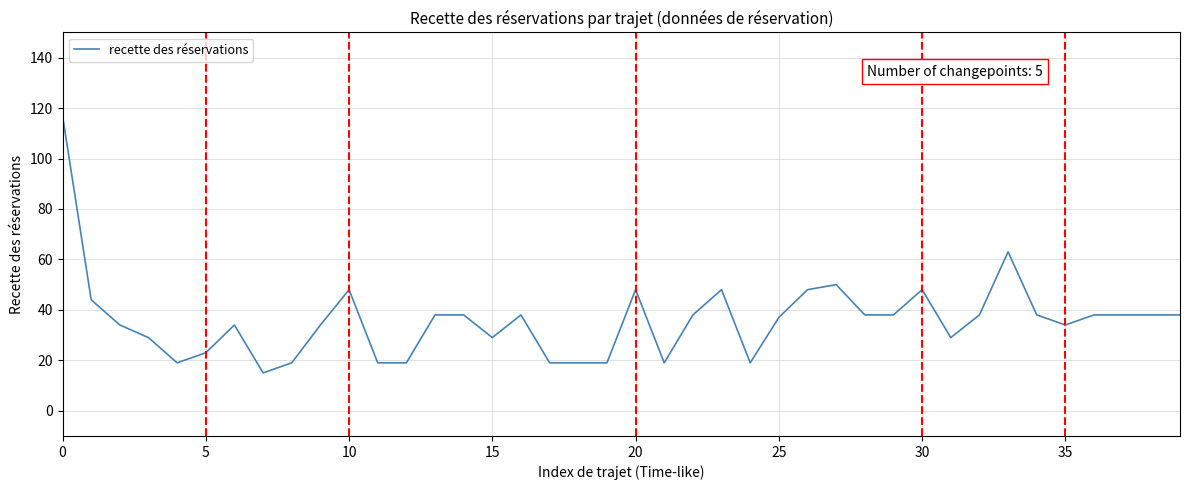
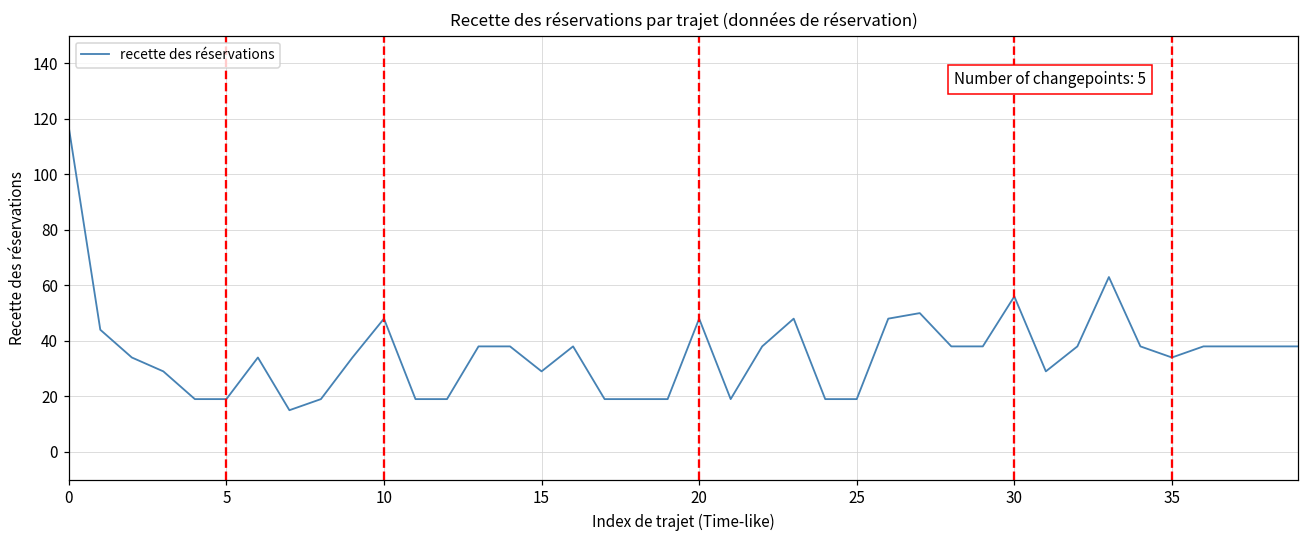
5: 23 -> 19
25: 37 -> 19
30: 48 -> 56
